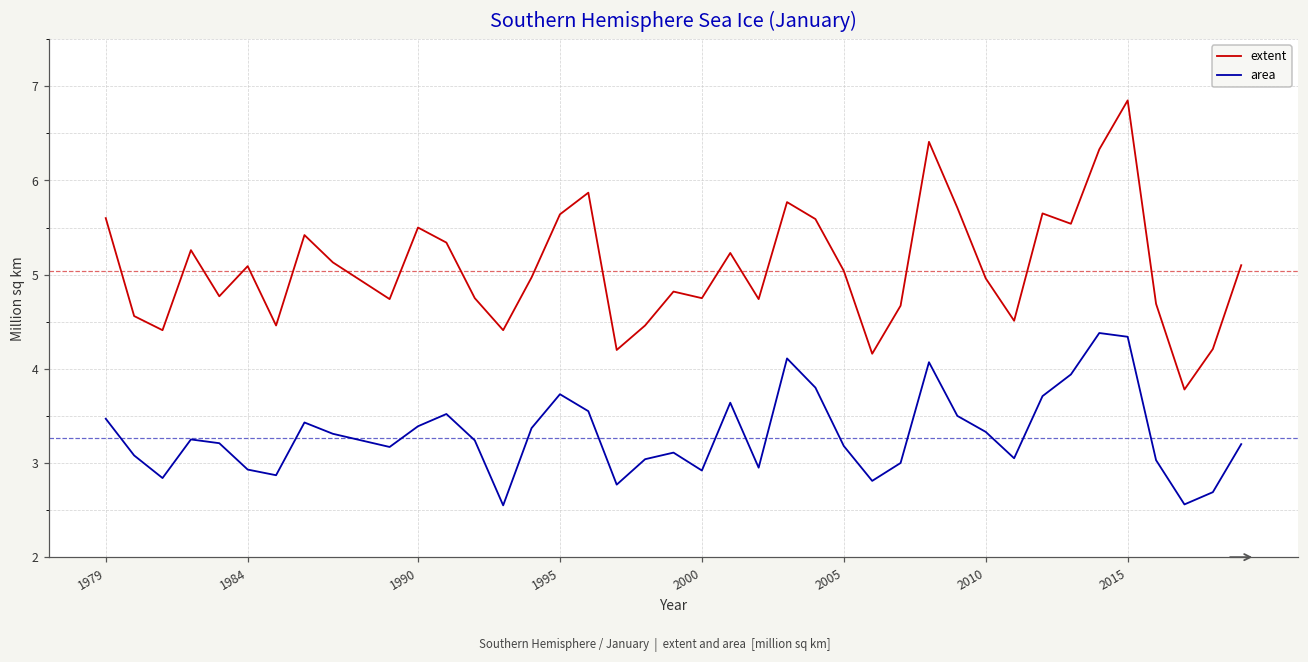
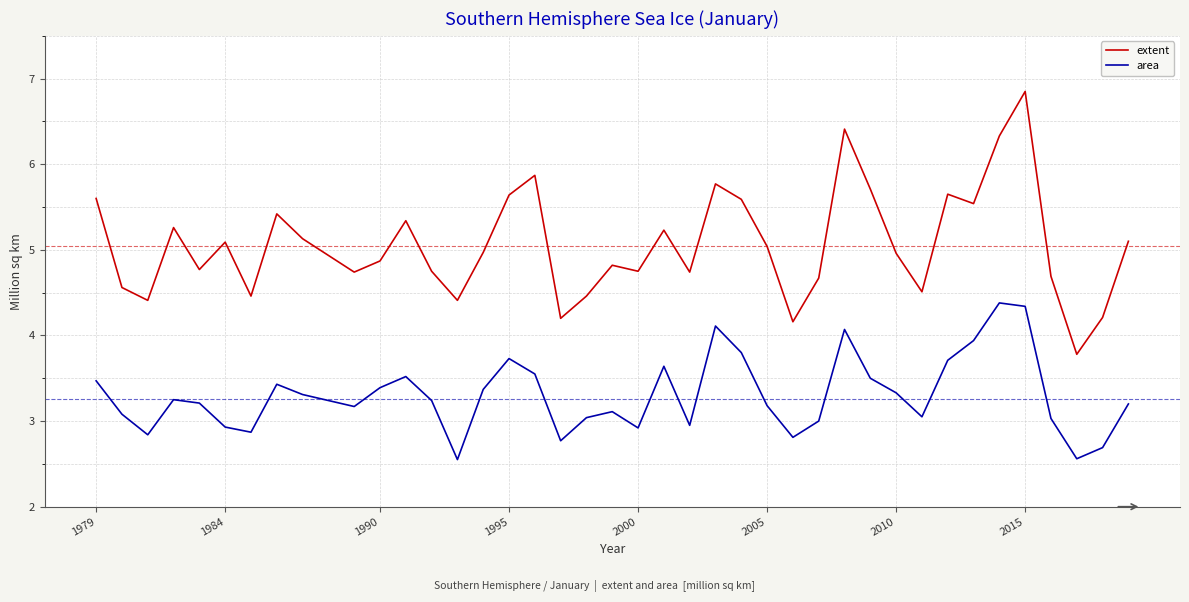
extent, 1990: 5.5 -> 4.9
